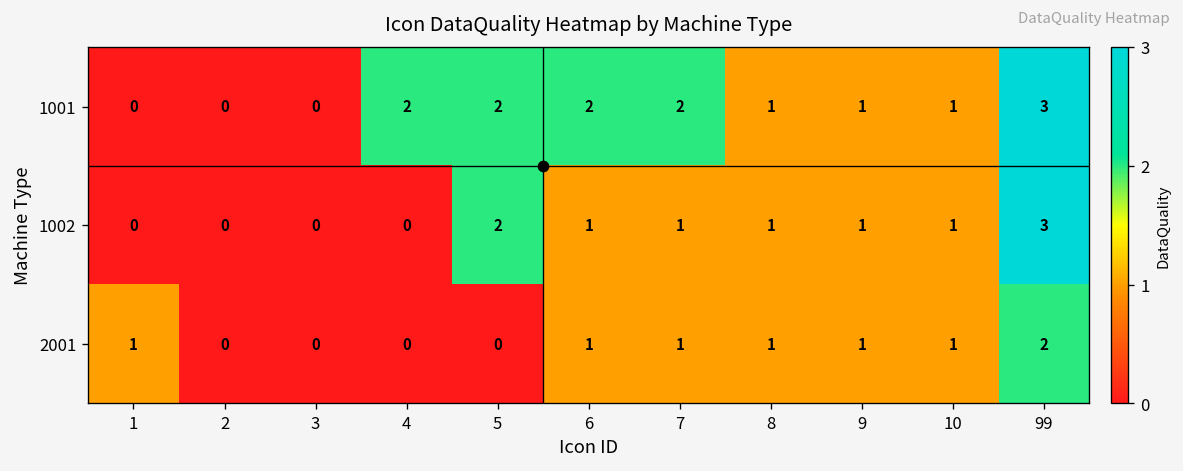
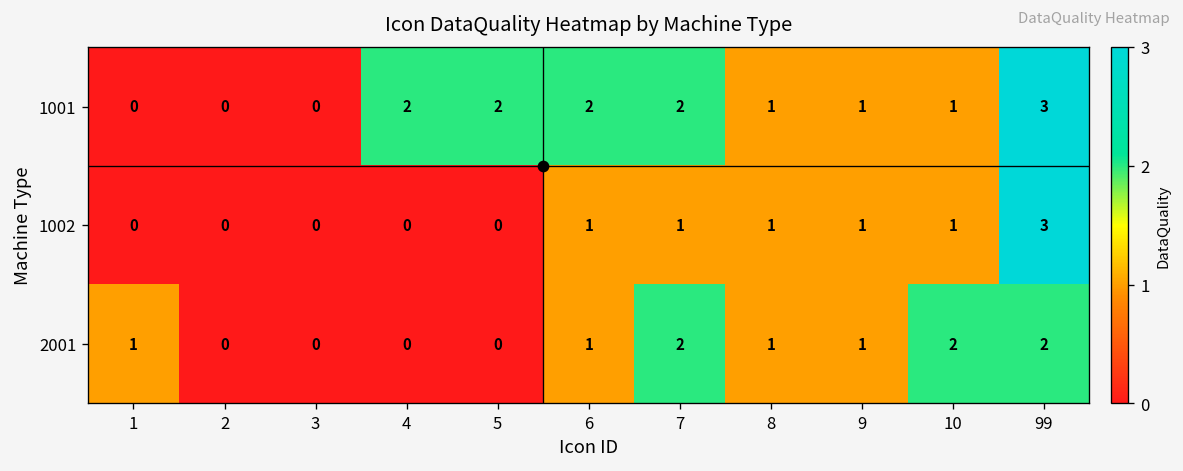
1002, 5: 2 -> 0
2001, 7: 1 -> 2
2001, 10: 1 -> 2
